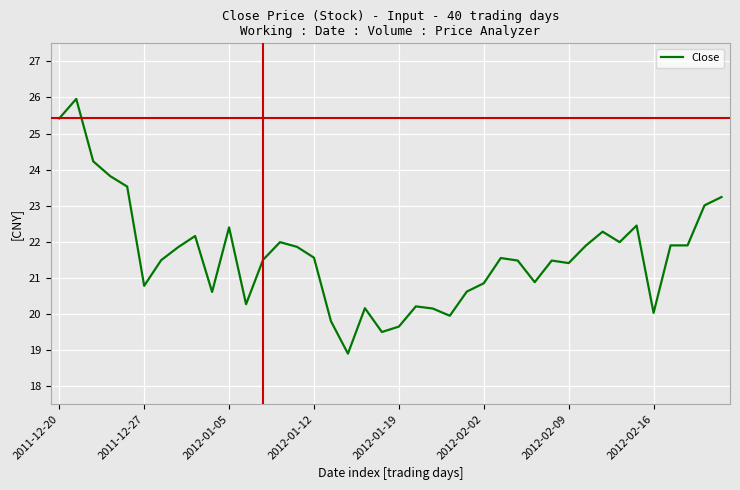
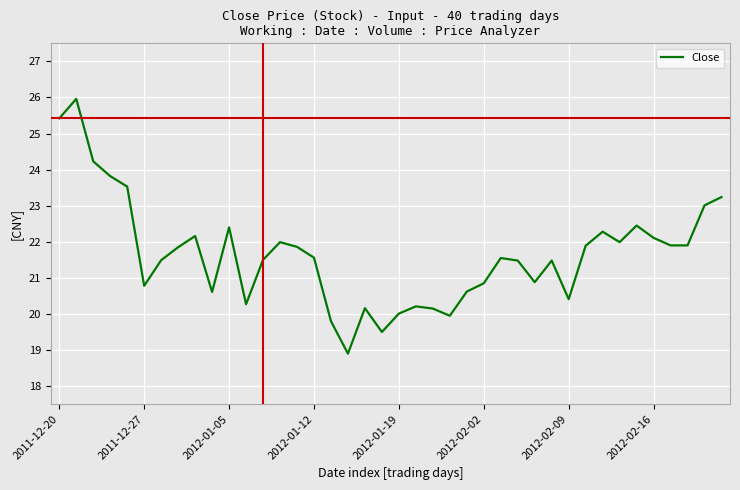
2012-01-19: 19.7 -> 20.0
2012-02-09: 21.4 -> 20.4
2012-02-16: 20.0 -> 22.1
